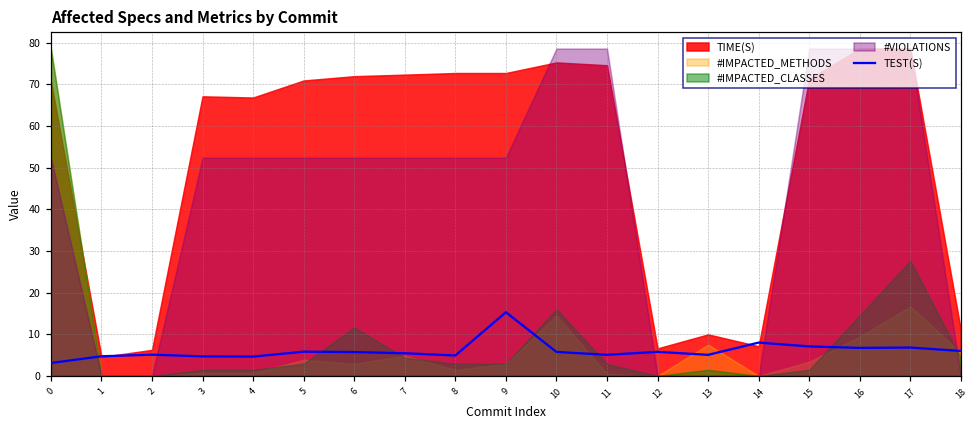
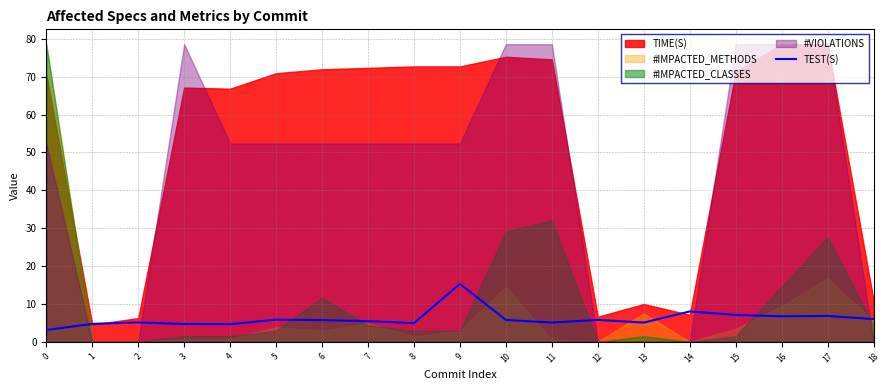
#VIOLATIONS, 3: 52 -> 79
#IMPACTED_CLASSES, 10: 16 -> 29
#IMPACTED_CLASSES, 11: 3 -> 32
